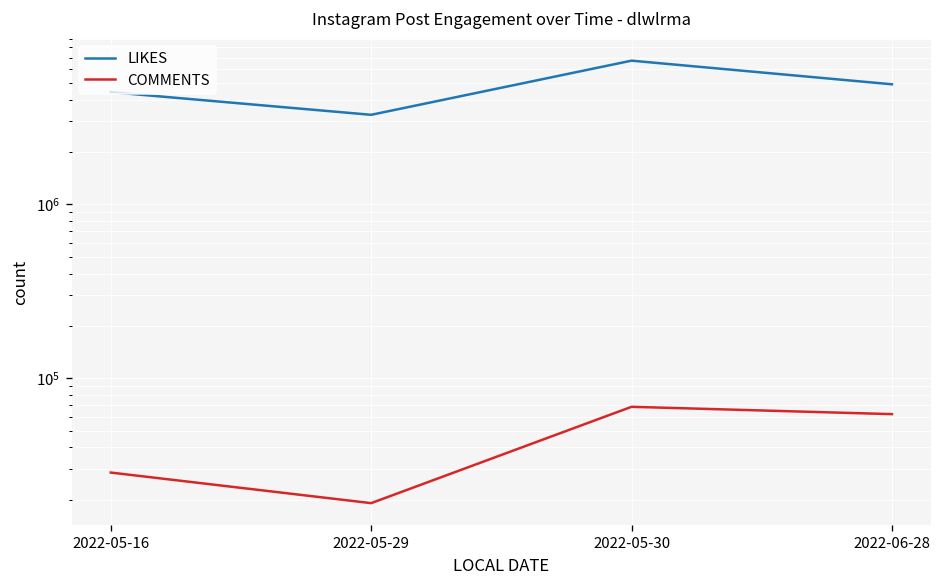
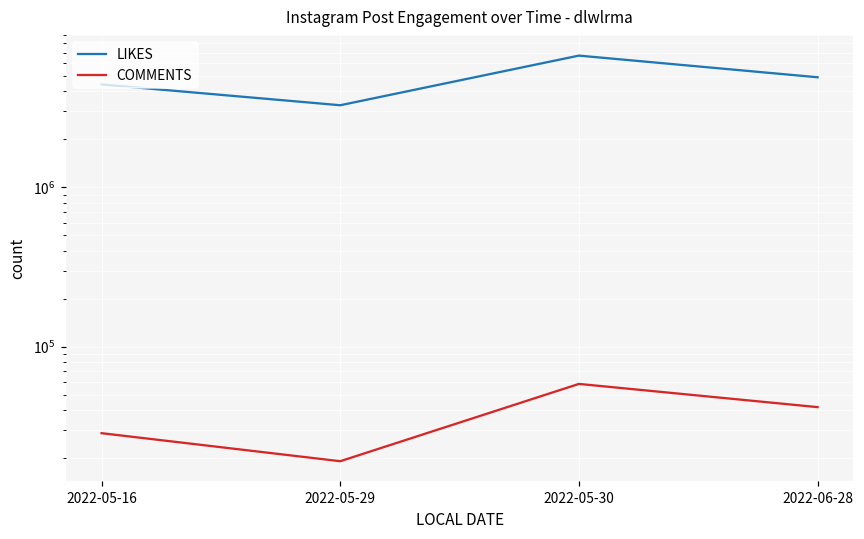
COMMENTS, 2022-05-30: 70000 -> 58000
COMMENTS, 2022-06-28: 62000 -> 42000
